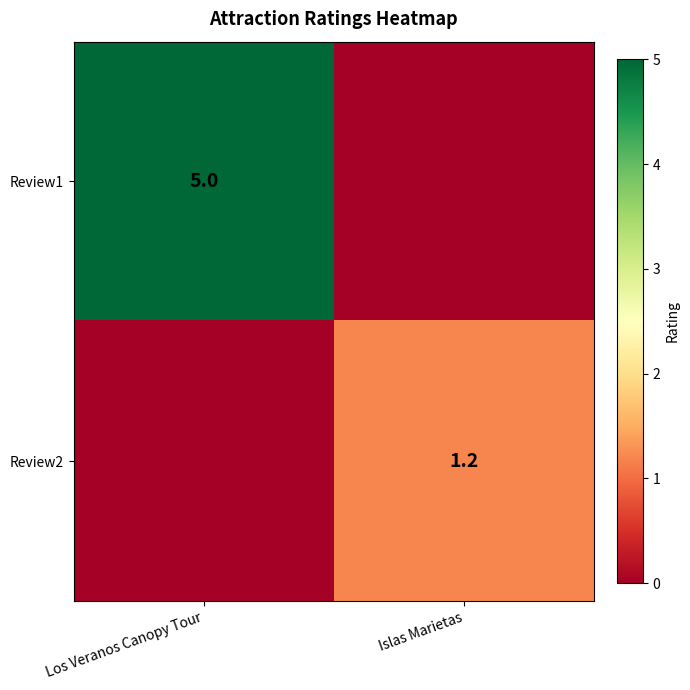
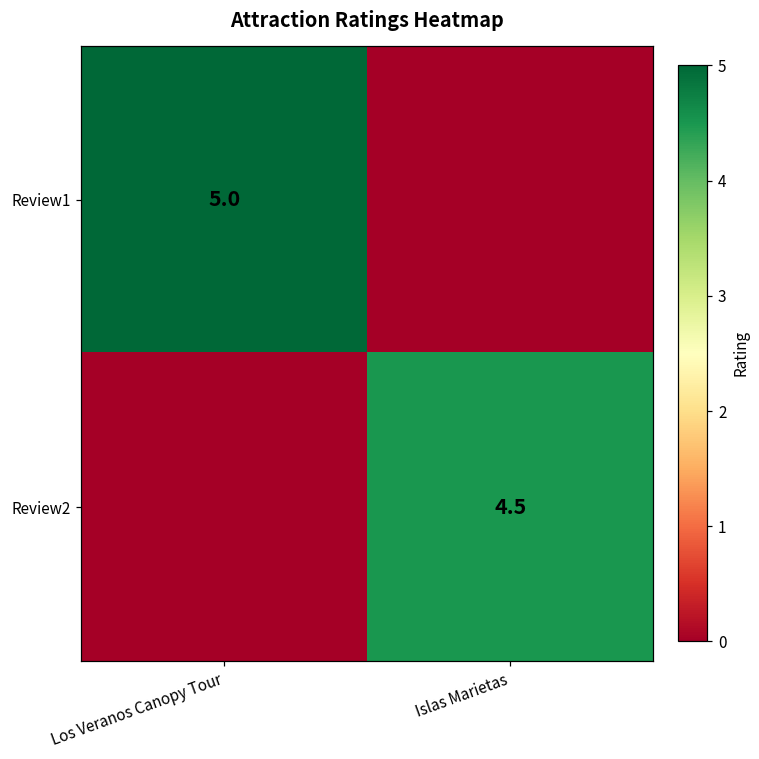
Review2, Islas Marietas: 1.2 -> 4.5
